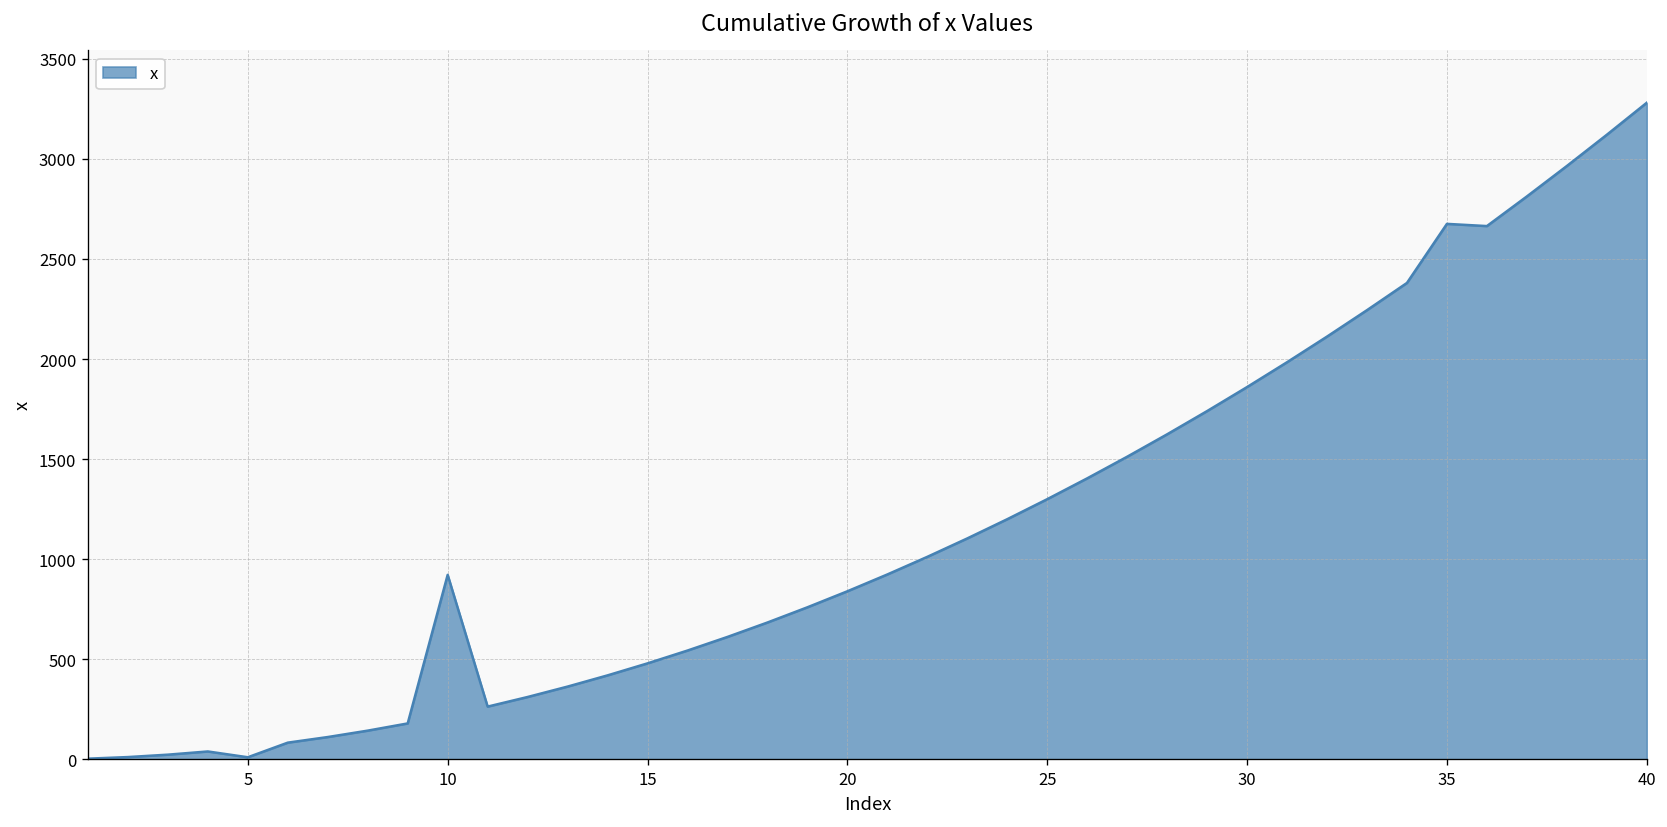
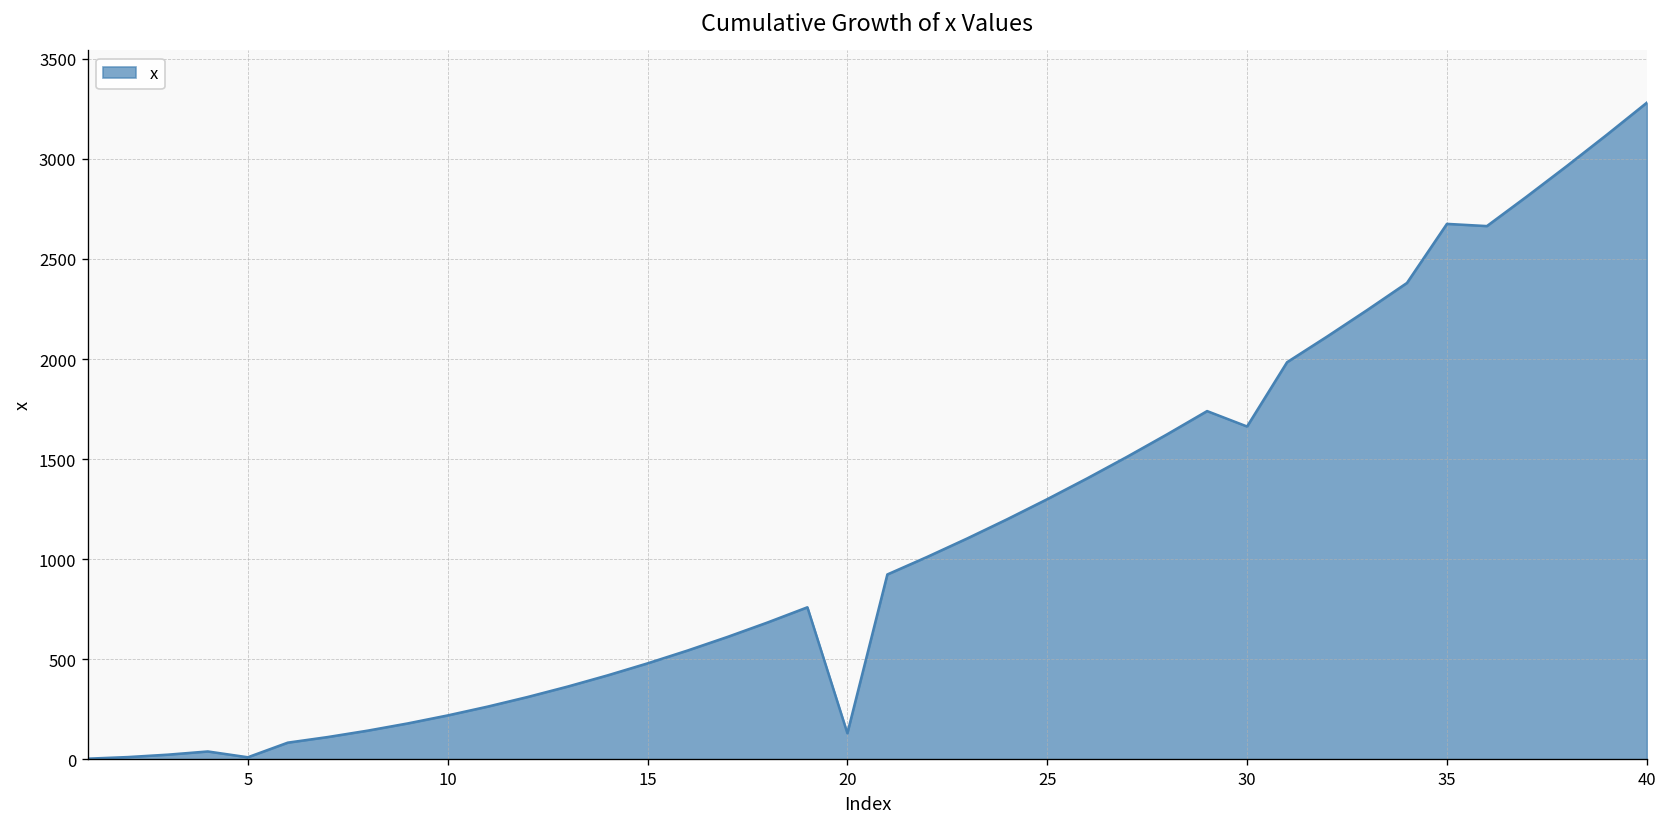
10: 920 -> 220
20: 840 -> 130
30: 1860 -> 1660
